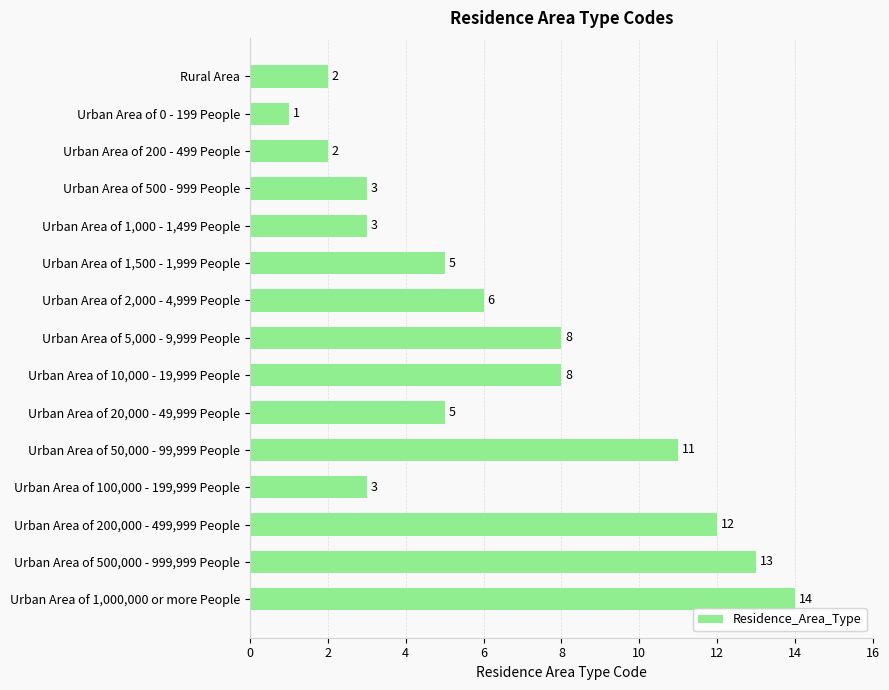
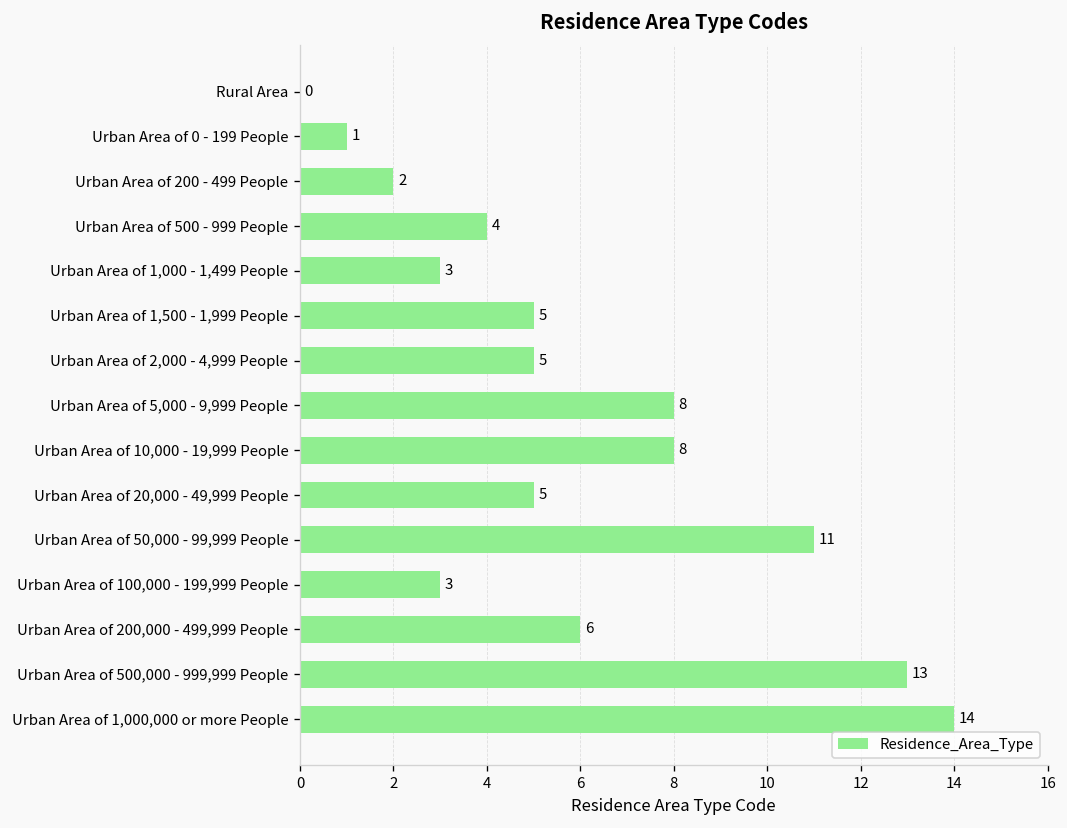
Rural Area: 2 -> 0
Urban Area of 500 - 999 People: 3 -> 4
Urban Area of 2,000 - 4,999 People: 6 -> 5
Urban Area of 200,000 - 499,999 People: 12 -> 6
